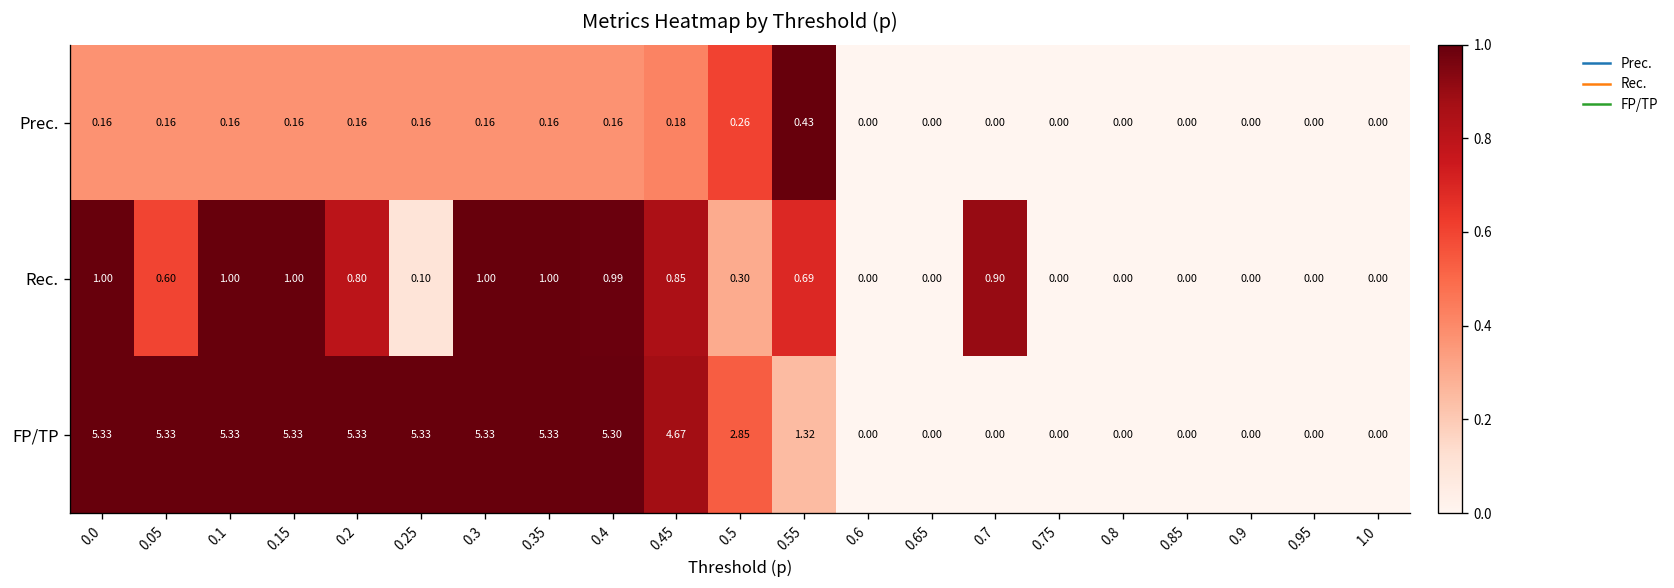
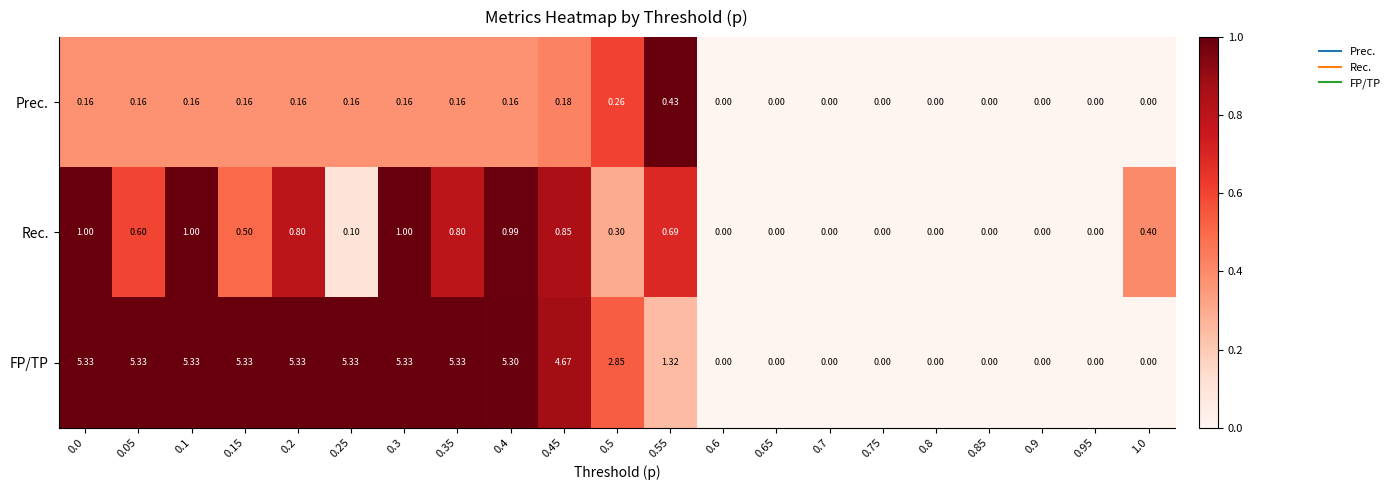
Rec., 0.15: 1.00 -> 0.50
Rec., 0.35: 1.00 -> 0.80
Rec., 0.7: 0.90 -> 0.00
Rec., 1.0: 0.00 -> 0.40
